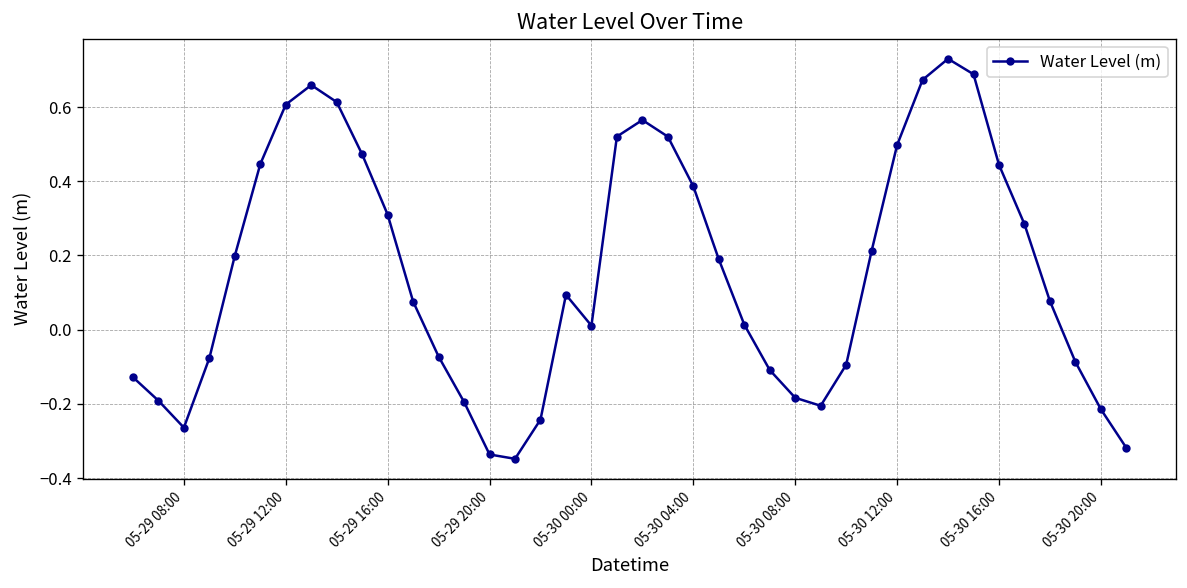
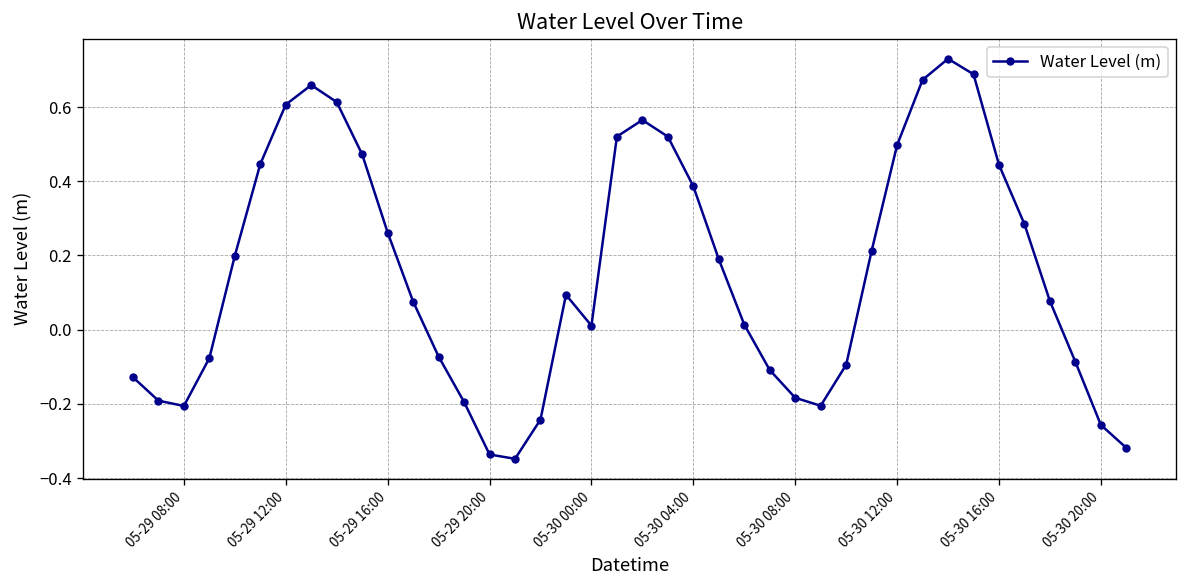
05-29 08:00: -0.26 -> -0.21
05-29 16:00: 0.31 -> 0.26
05-30 20:00: -0.21 -> -0.26
